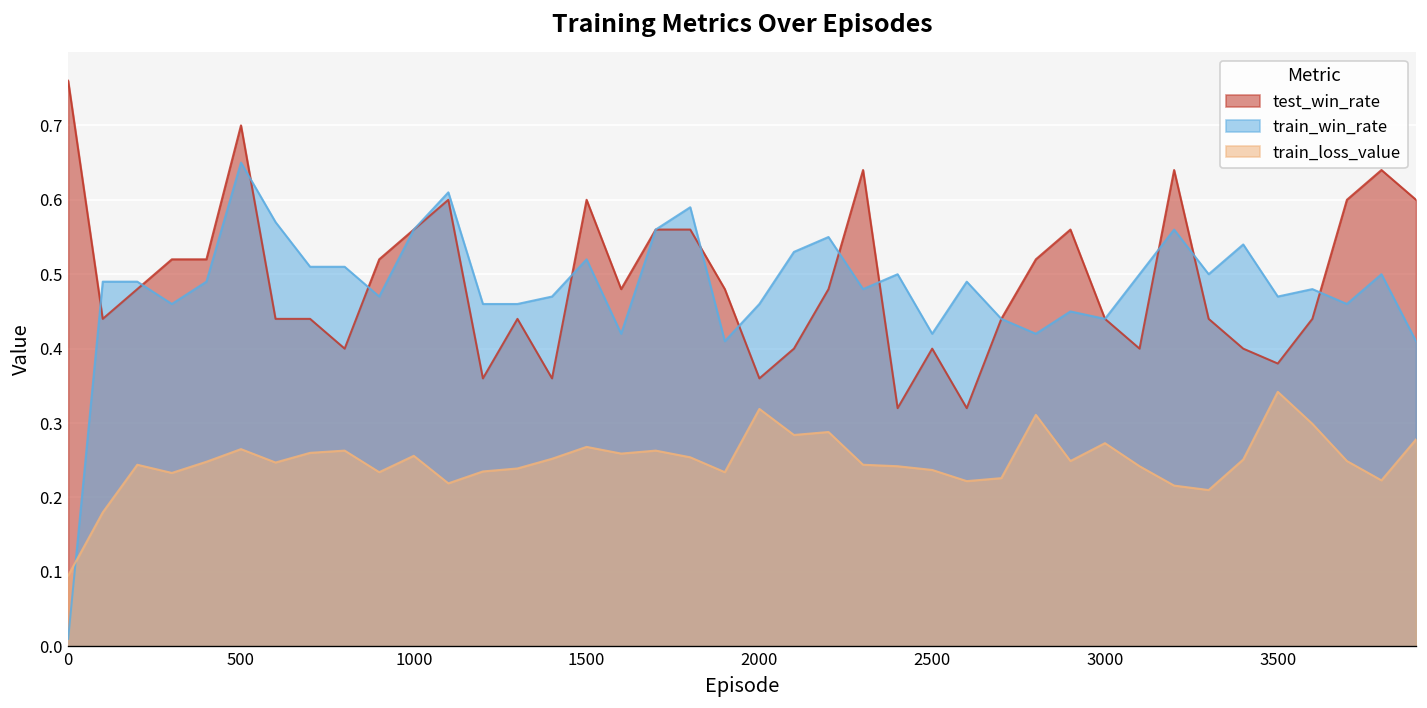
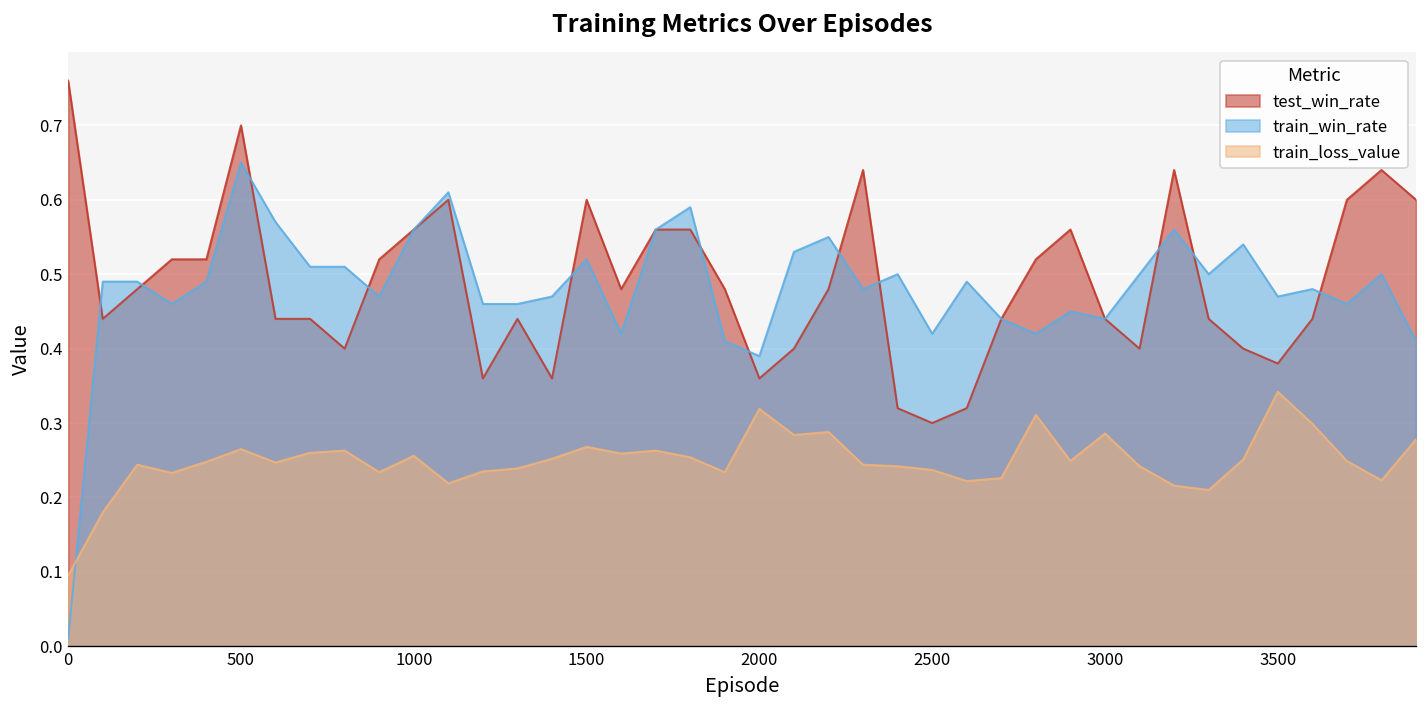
train_win_rate, 2000: 0.46 -> 0.39
test_win_rate, 2500: 0.4 -> 0.3
train_loss_value, 3000: 0.27 -> 0.29
